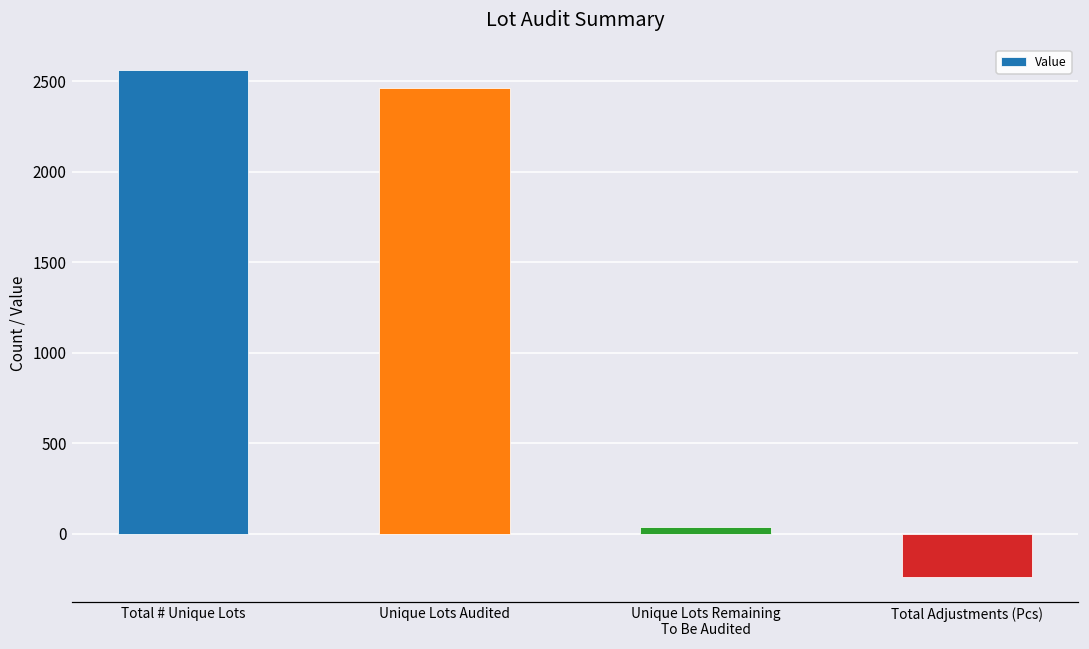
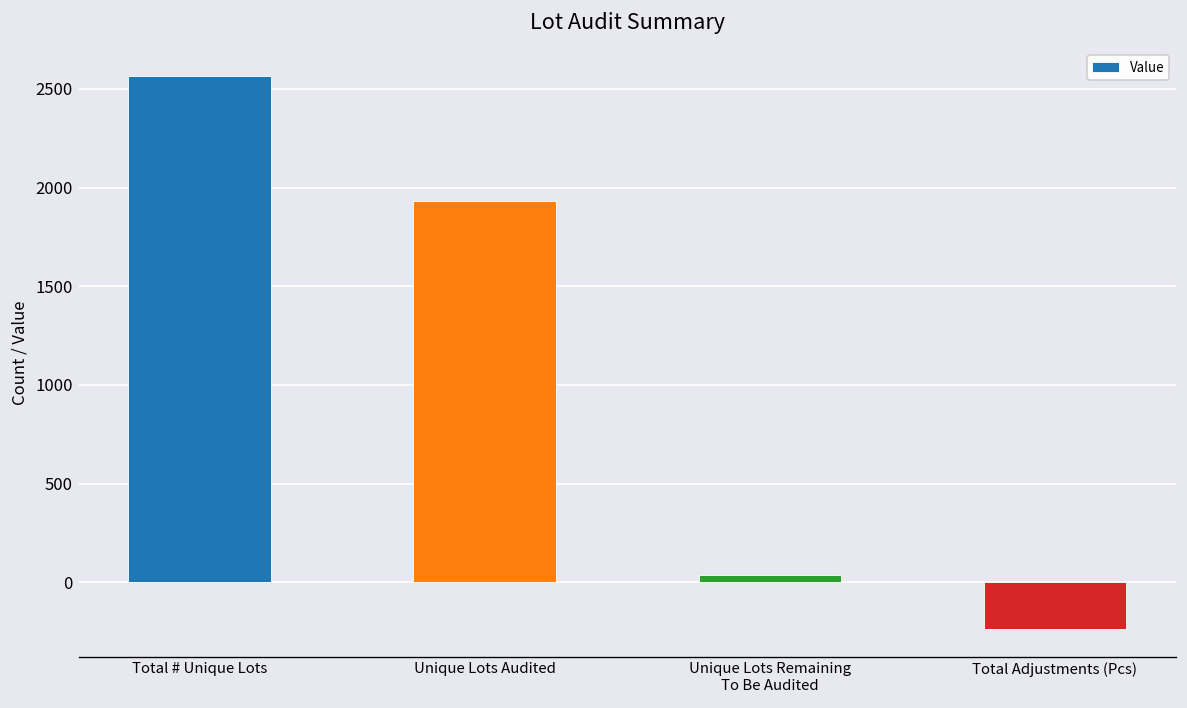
Unique Lots Audited: 2460 -> 1930
